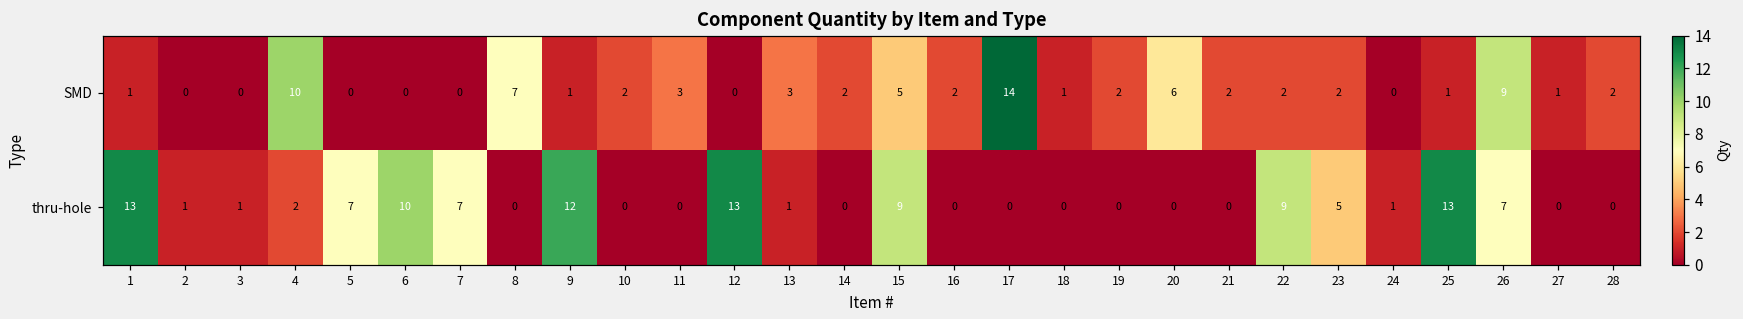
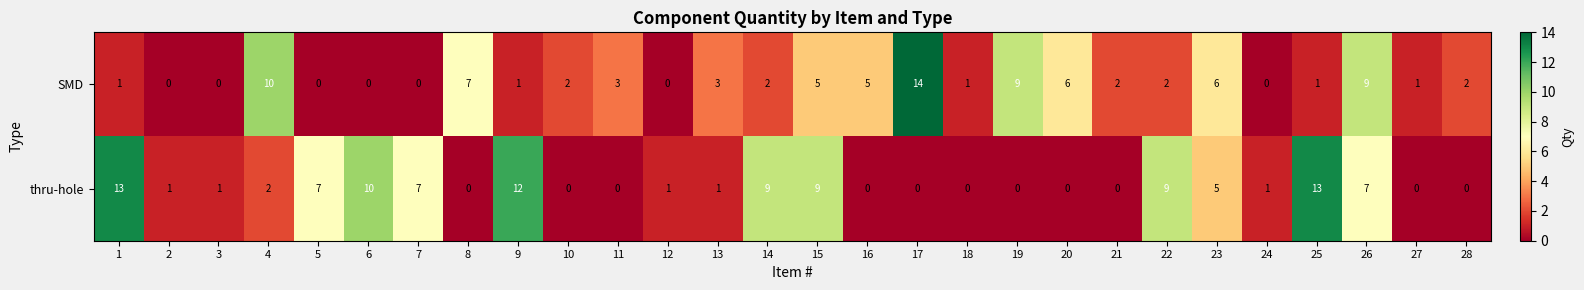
SMD, 16: 2 -> 5
SMD, 19: 2 -> 9
SMD, 23: 2 -> 6
thru-hole, 12: 13 -> 1
thru-hole, 14: 0 -> 9
